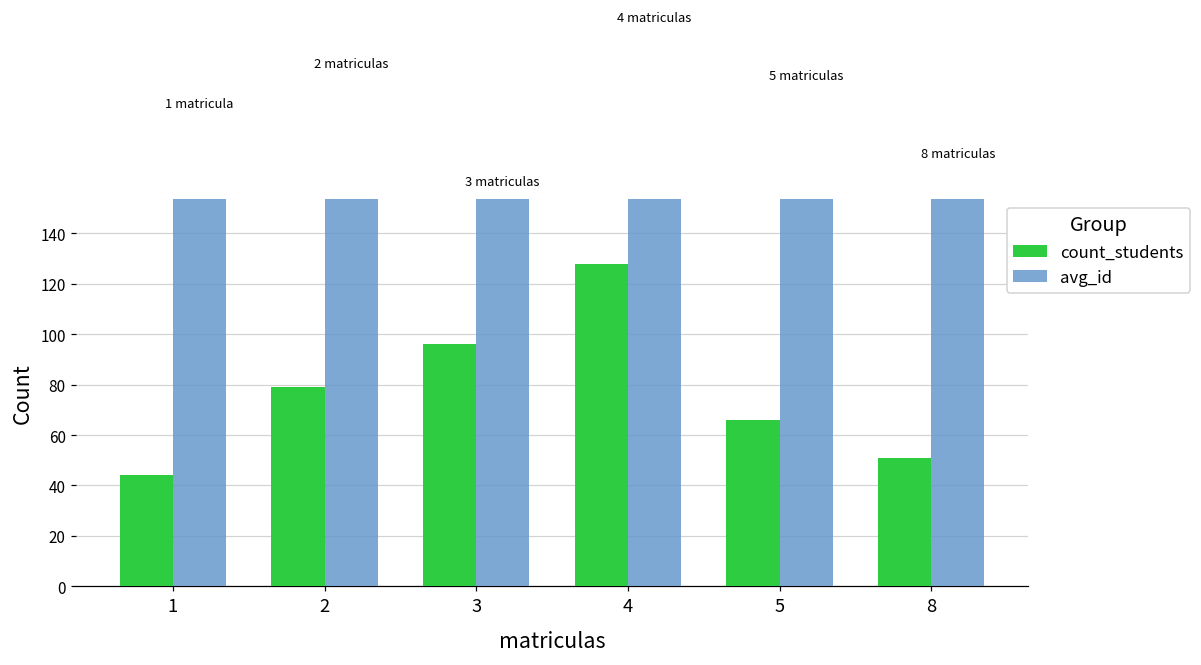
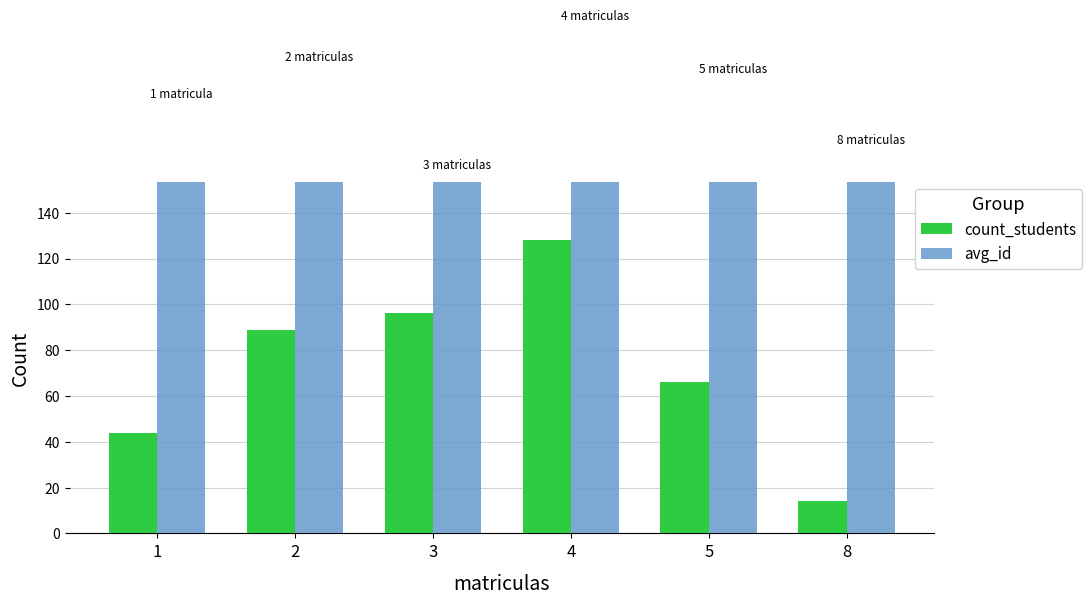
count_students, 2: 79 -> 89
count_students, 8: 51 -> 14
